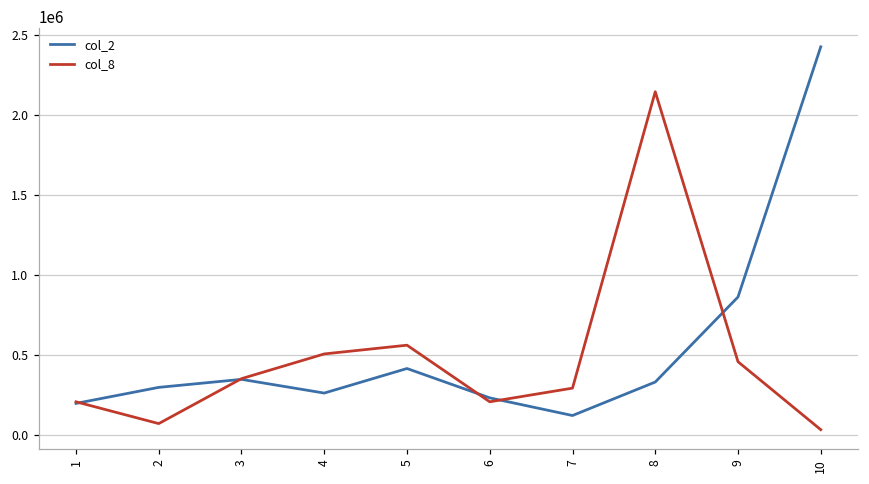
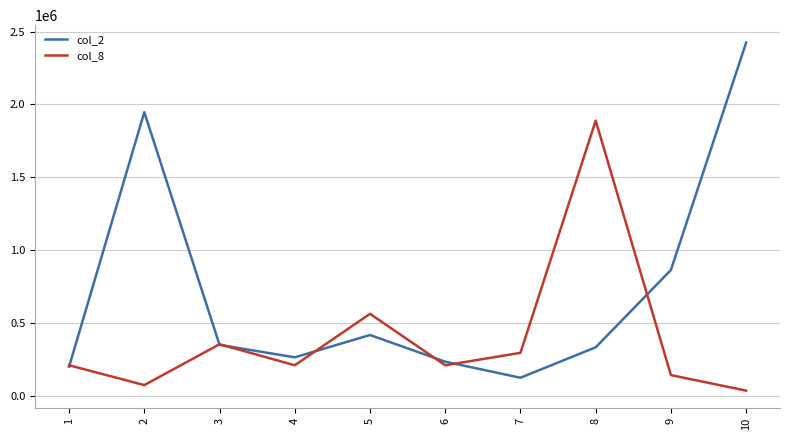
col_2, 2: 300000 -> 1950000
col_8, 4: 510000 -> 210000
col_8, 8: 2140000 -> 1890000
col_8, 9: 460000 -> 140000
